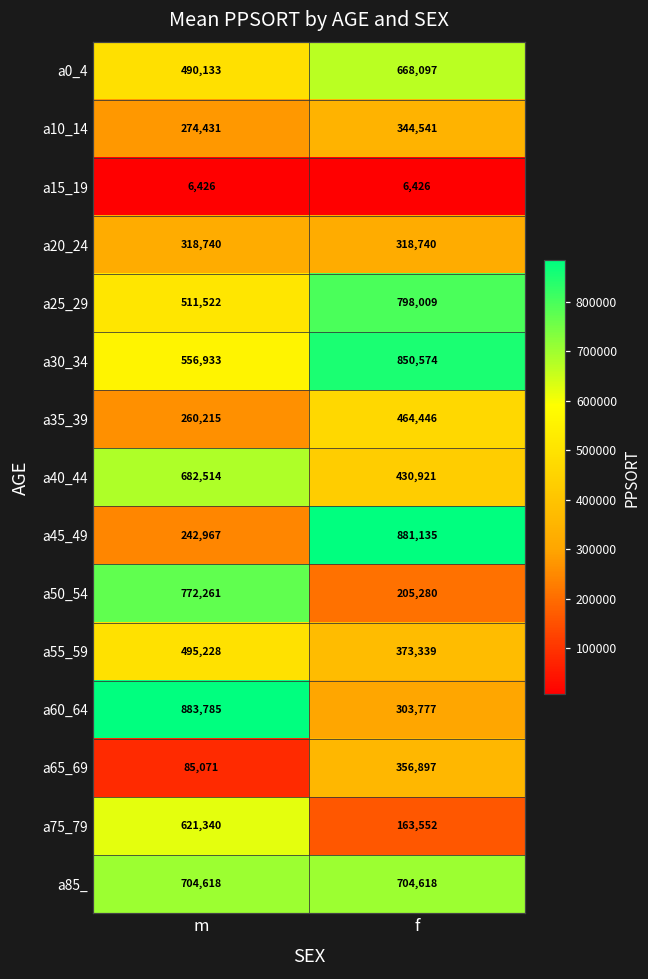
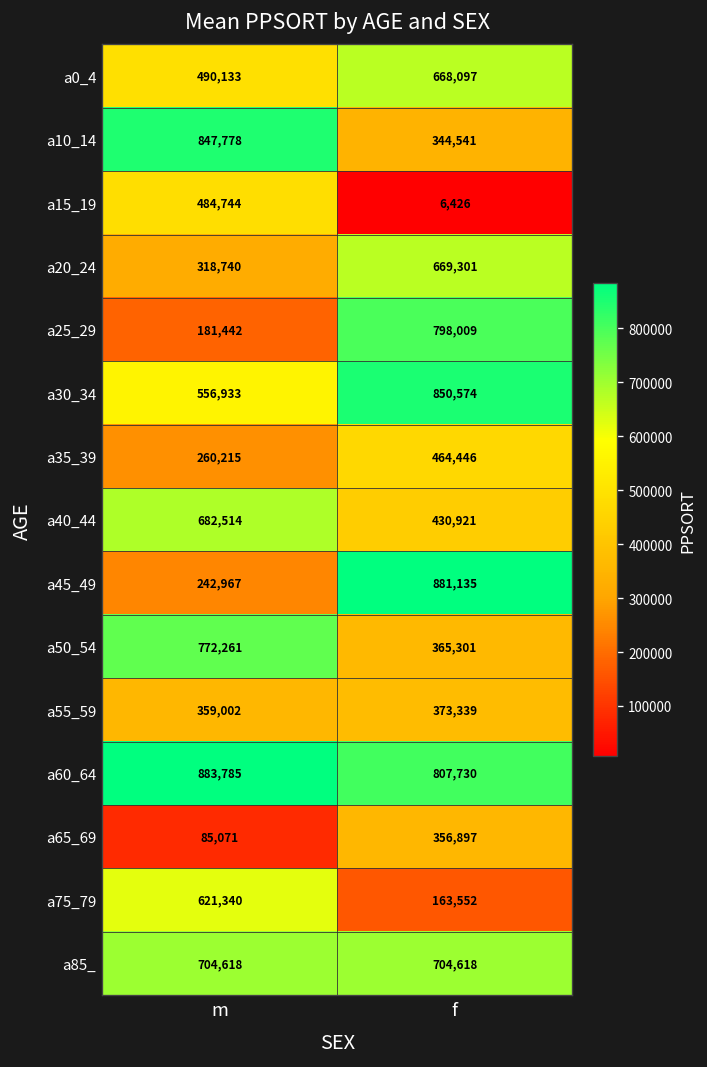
a10_14, m: 274,431 -> 847,778
a15_19, m: 6,426 -> 484,744
a20_24, f: 318,740 -> 669,301
a25_29, m: 511,522 -> 181,442
a50_54, f: 205,280 -> 365,301
a55_59, m: 495,228 -> 359,002
a60_64, f: 303,777 -> 807,730
